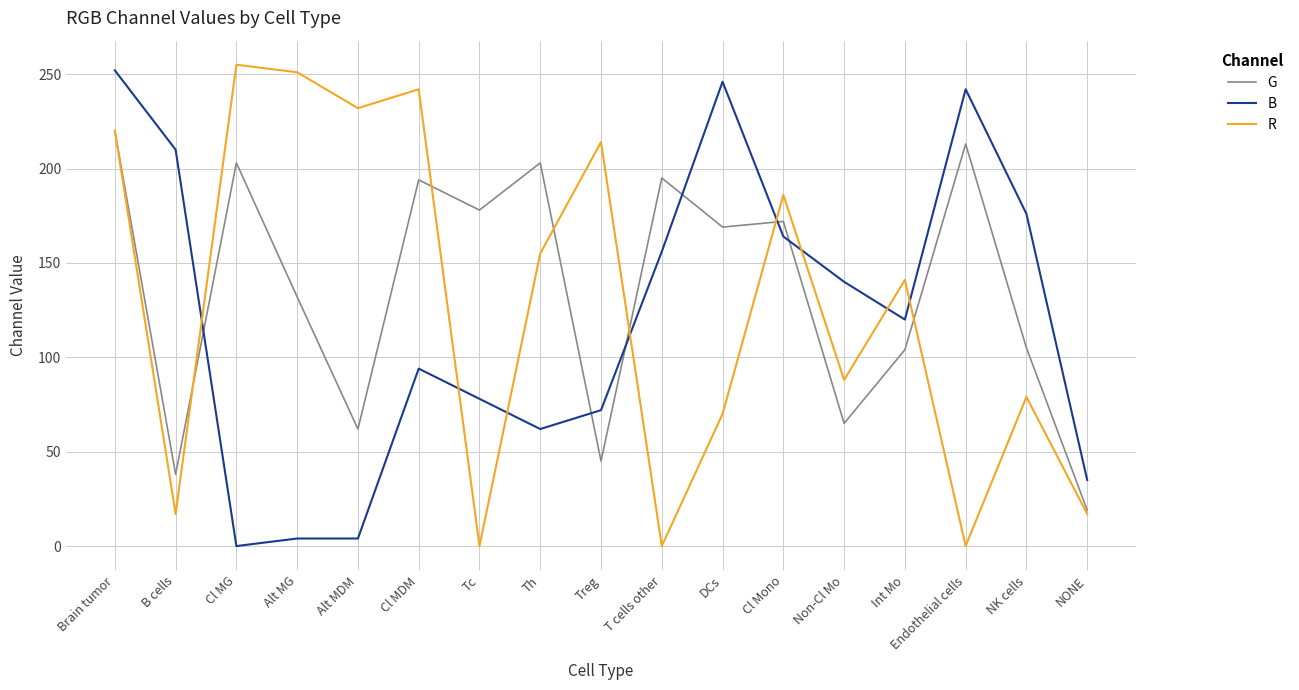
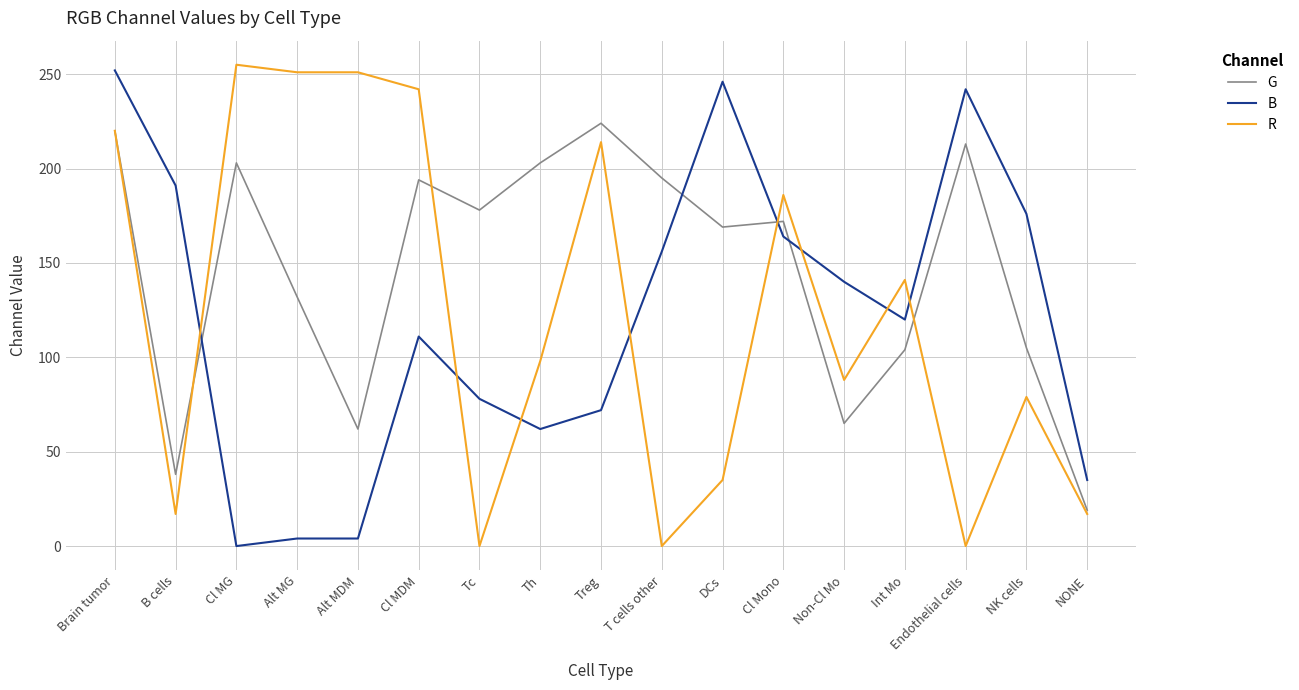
B, B cells: 210 -> 191
R, Alt MDM: 232 -> 251
B, Cl MDM: 94 -> 111
R, Th: 155 -> 98
G, Treg: 45 -> 224
R, DCs: 70 -> 35
